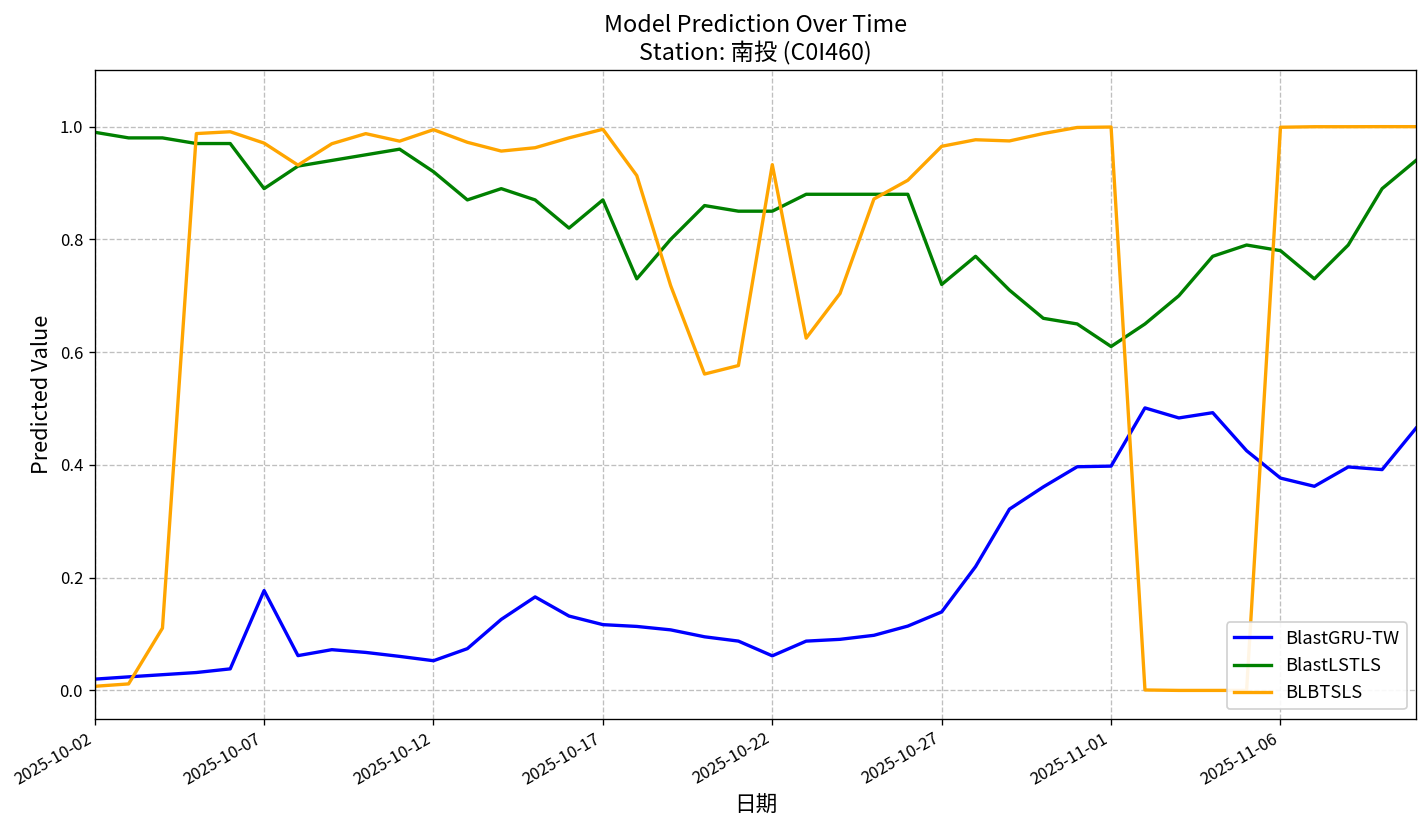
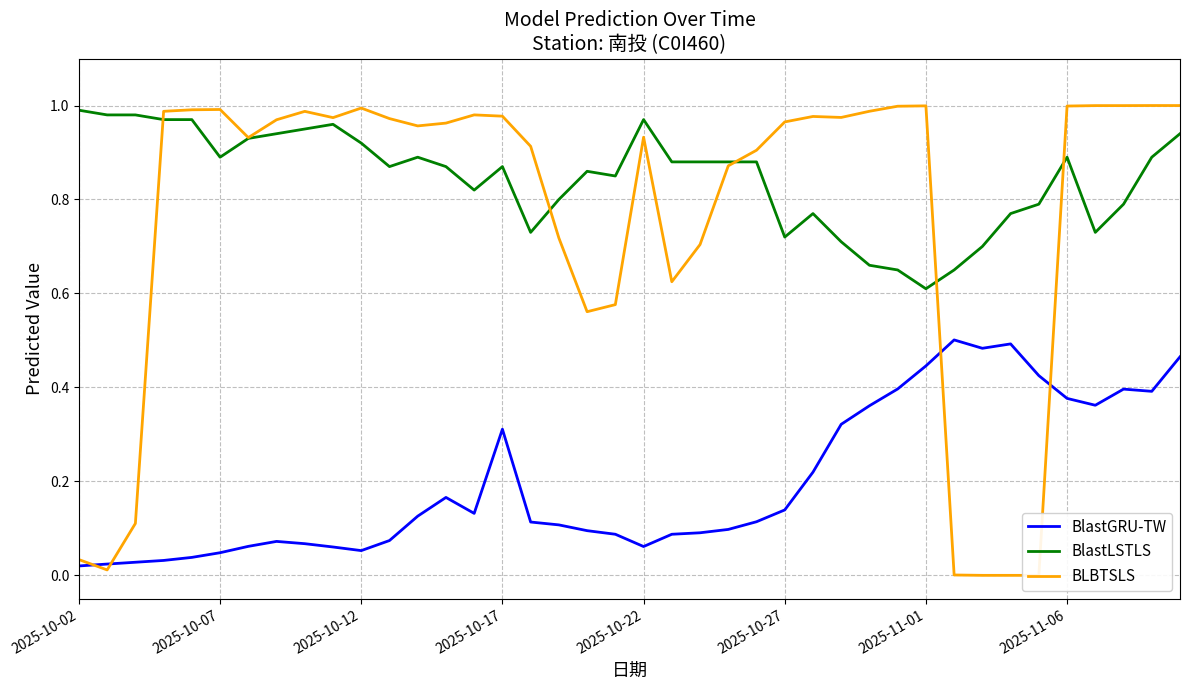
BLBTSLS, 2025-10-02: 0.01 -> 0.03
BlastGRU-TW, 2025-10-07: 0.18 -> 0.05
BLBTSLS, 2025-10-07: 0.97 -> 0.99
BlastGRU-TW, 2025-10-17: 0.12 -> 0.31
BLBTSLS, 2025-10-17: 1.00 -> 0.98
BlastLSTLS, 2025-10-22: 0.85 -> 0.97
BlastGRU-TW, 2025-11-01: 0.40 -> 0.45
BlastLSTLS, 2025-11-06: 0.78 -> 0.89
